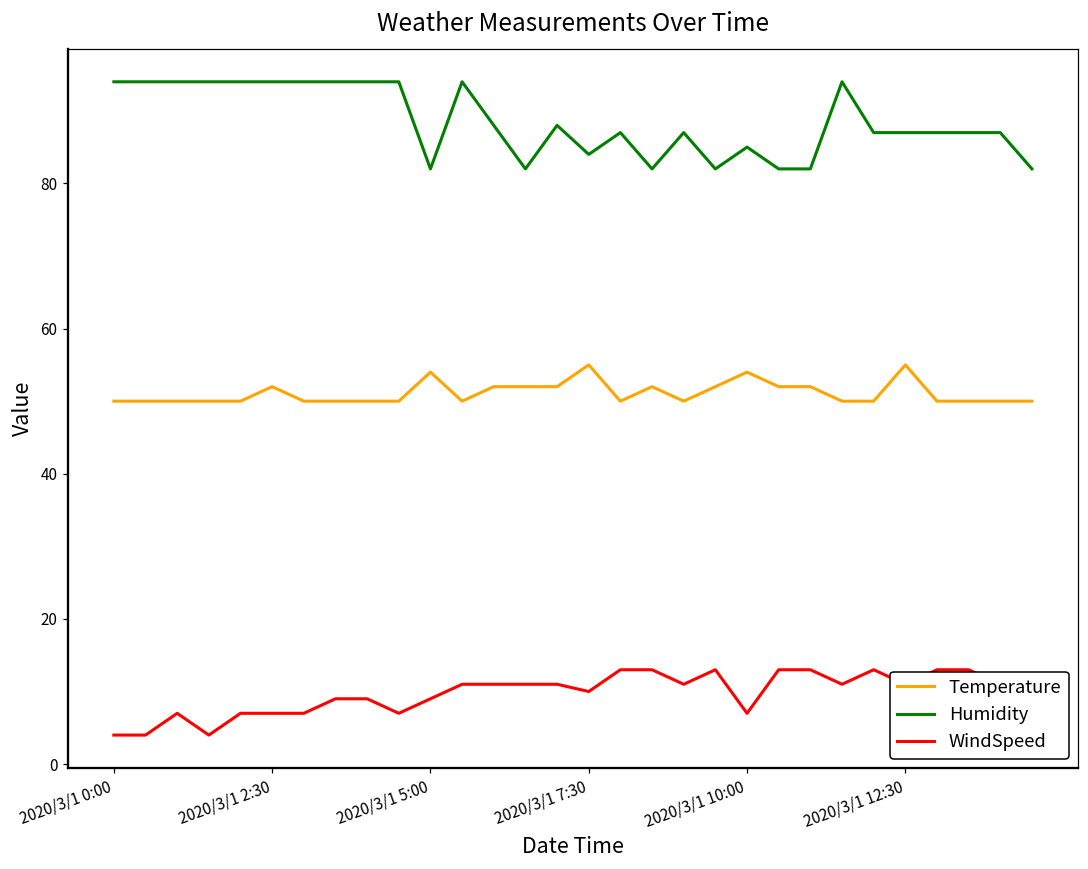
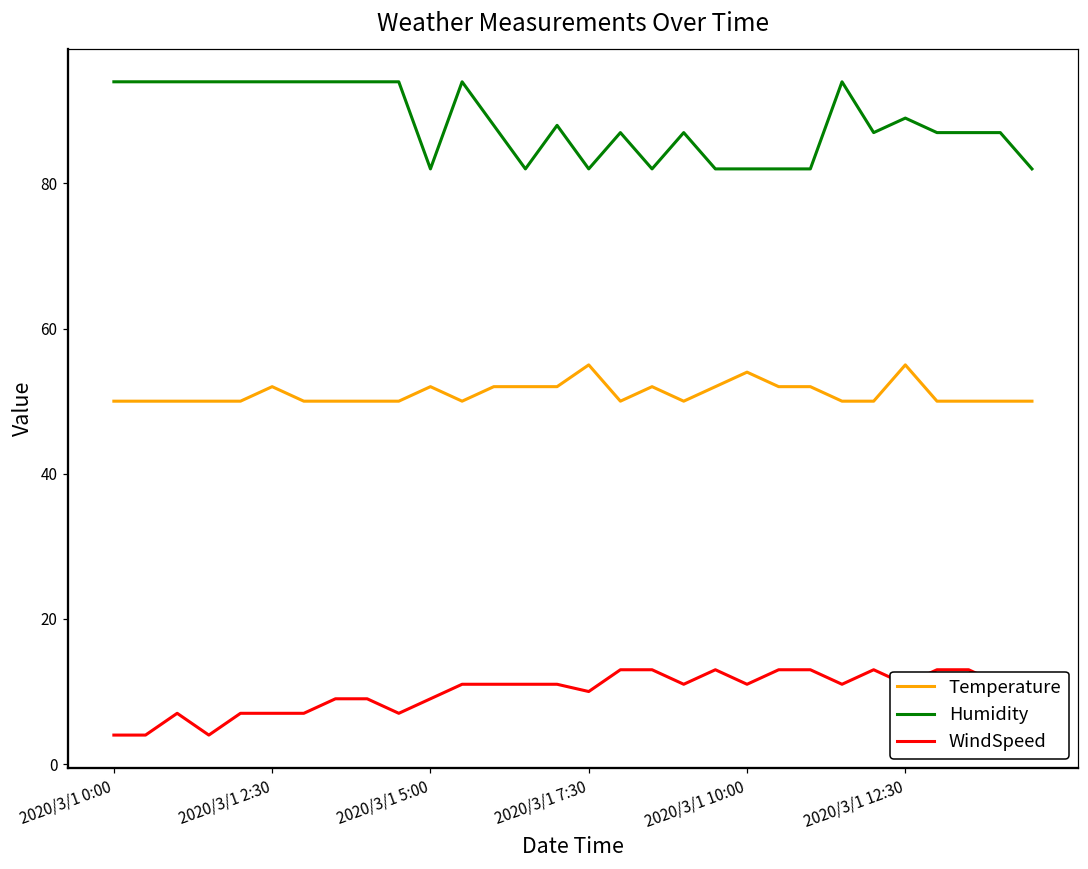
Temperature, 2020/3/1 5:00: 54 -> 52
Humidity, 2020/3/1 7:30: 84 -> 82
Humidity, 2020/3/1 10:00: 85 -> 82
WindSpeed, 2020/3/1 10:00: 7 -> 11
Humidity, 2020/3/1 12:30: 87 -> 89
